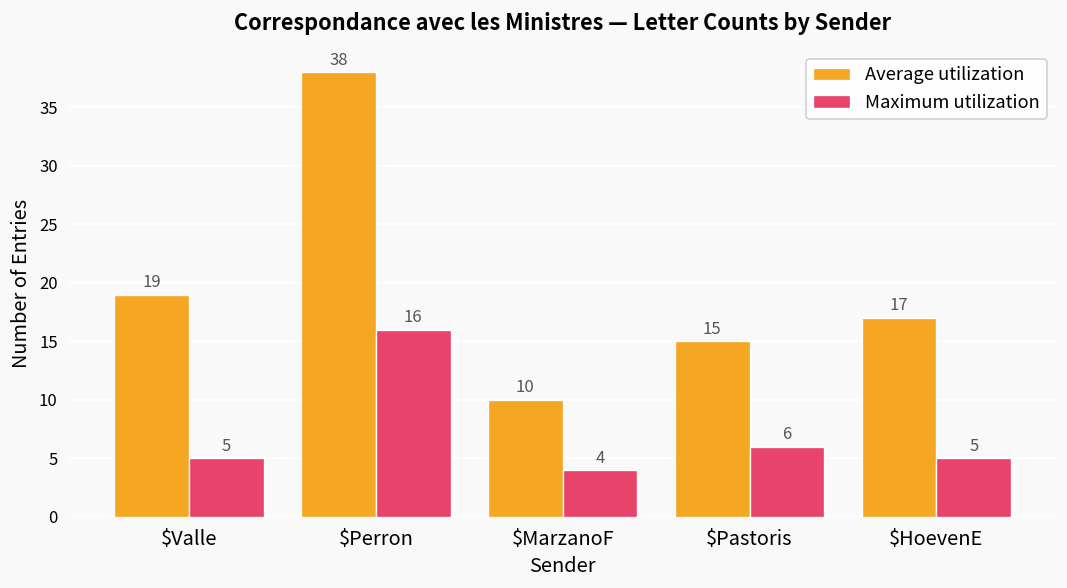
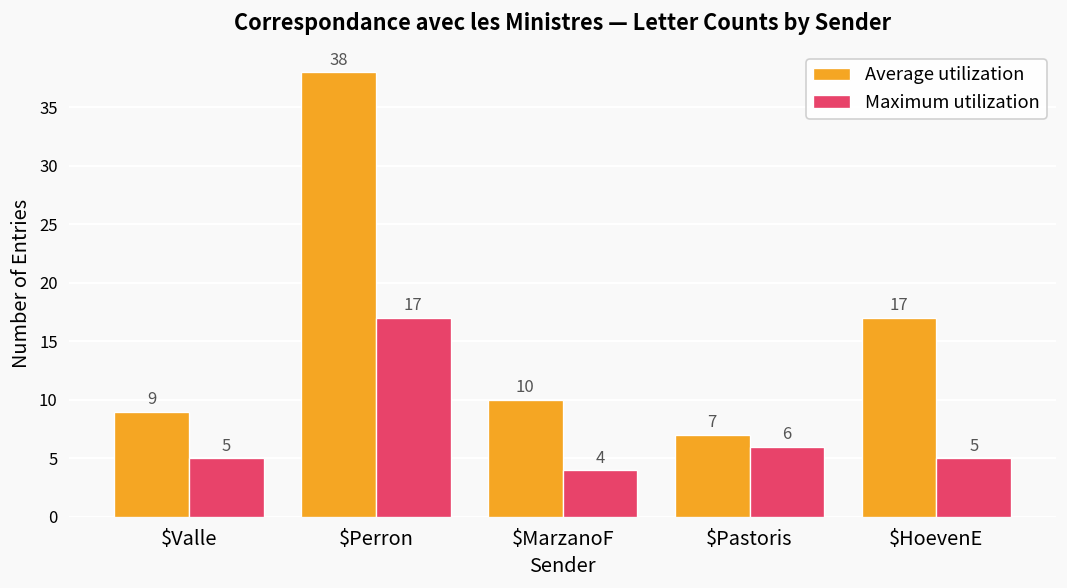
Average utilization, $Valle: 19 -> 9
Maximum utilization, $Perron: 16 -> 17
Average utilization, $Pastoris: 15 -> 7
